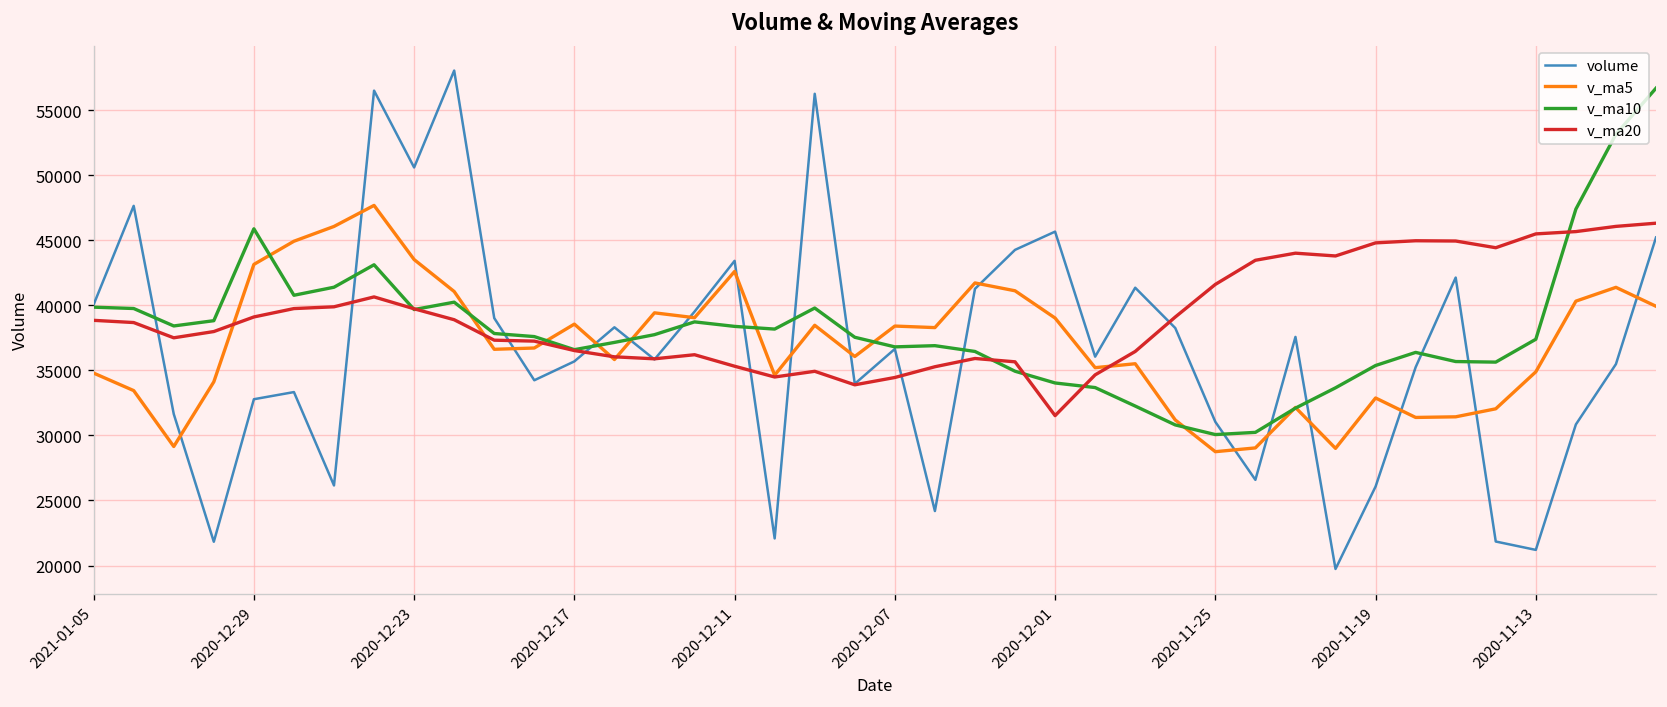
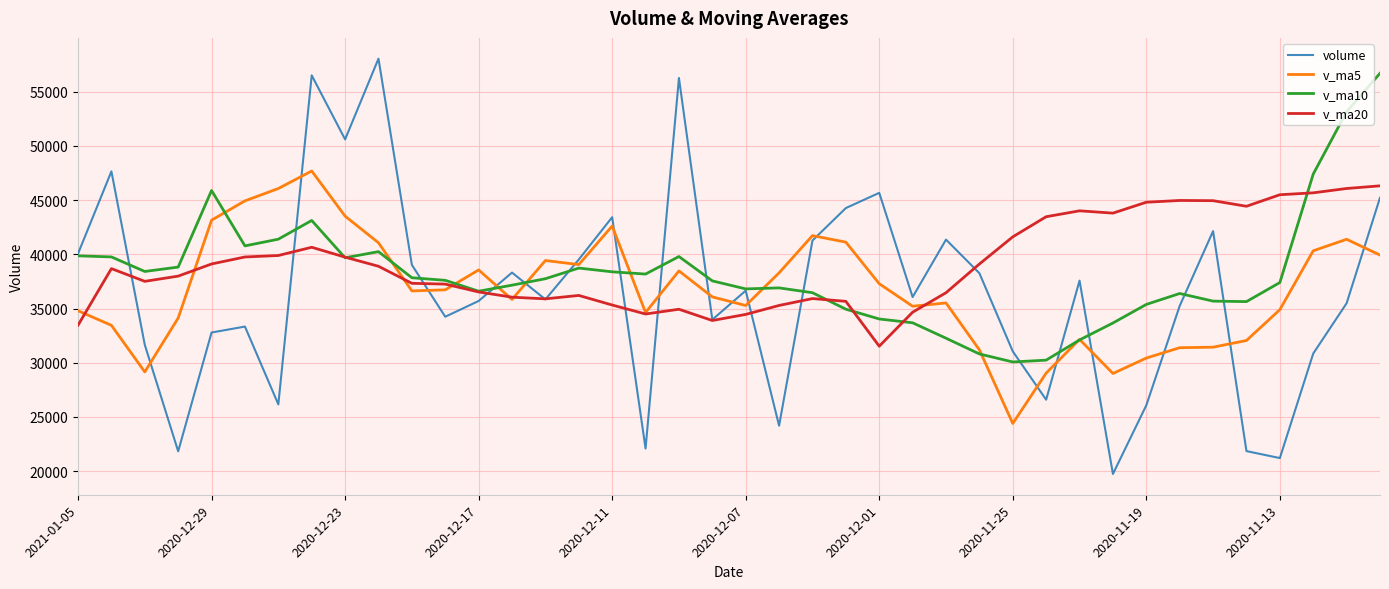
v_ma20, 2021-01-05: 38900 -> 33500
v_ma5, 2020-12-07: 38400 -> 35300
v_ma5, 2020-12-01: 39000 -> 37300
v_ma5, 2020-11-25: 28800 -> 24400
v_ma5, 2020-11-19: 32900 -> 30400
